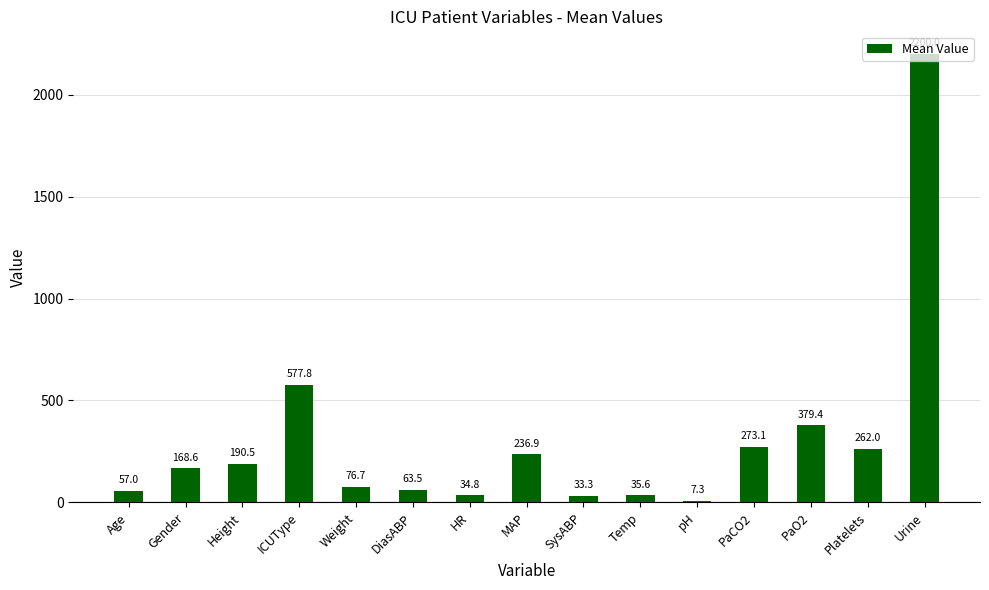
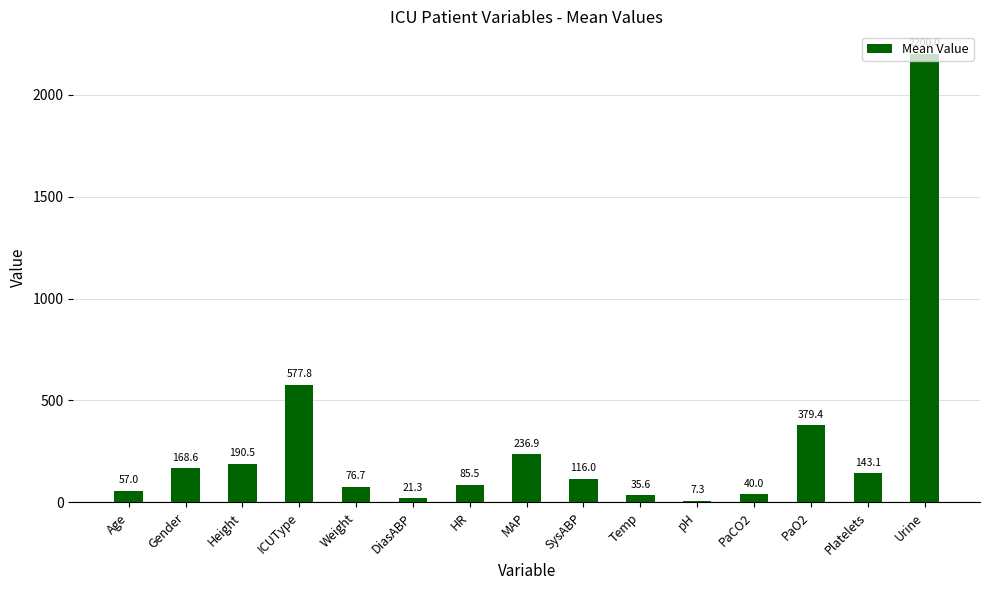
DiasABP: 63.5 -> 21.3
HR: 34.8 -> 85.5
SysABP: 33.3 -> 116.0
PaCO2: 273.1 -> 40.0
Platelets: 262.0 -> 143.1
